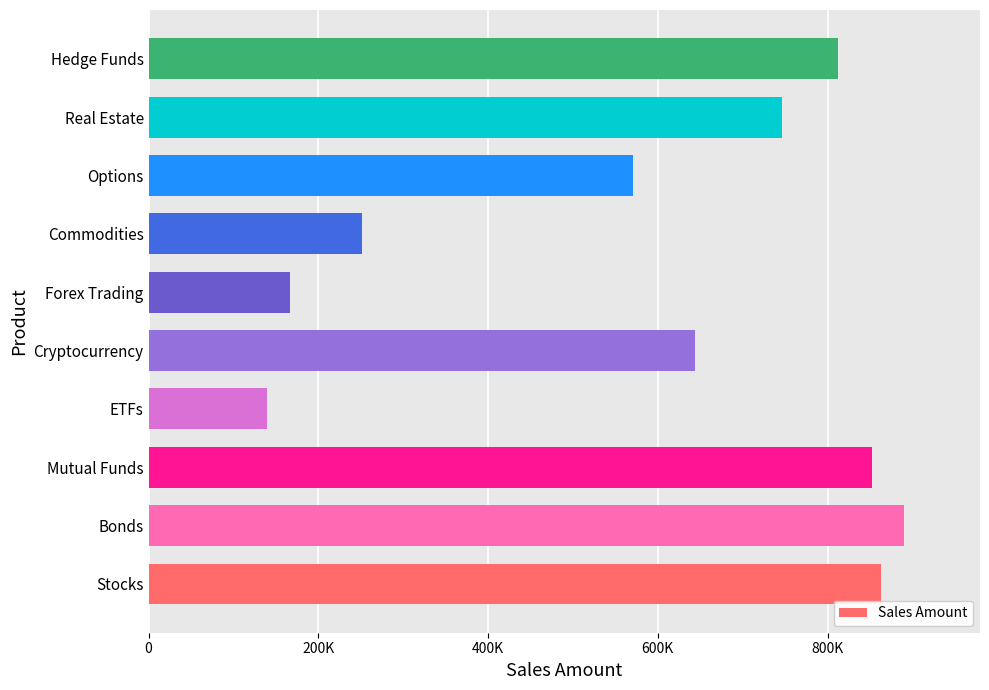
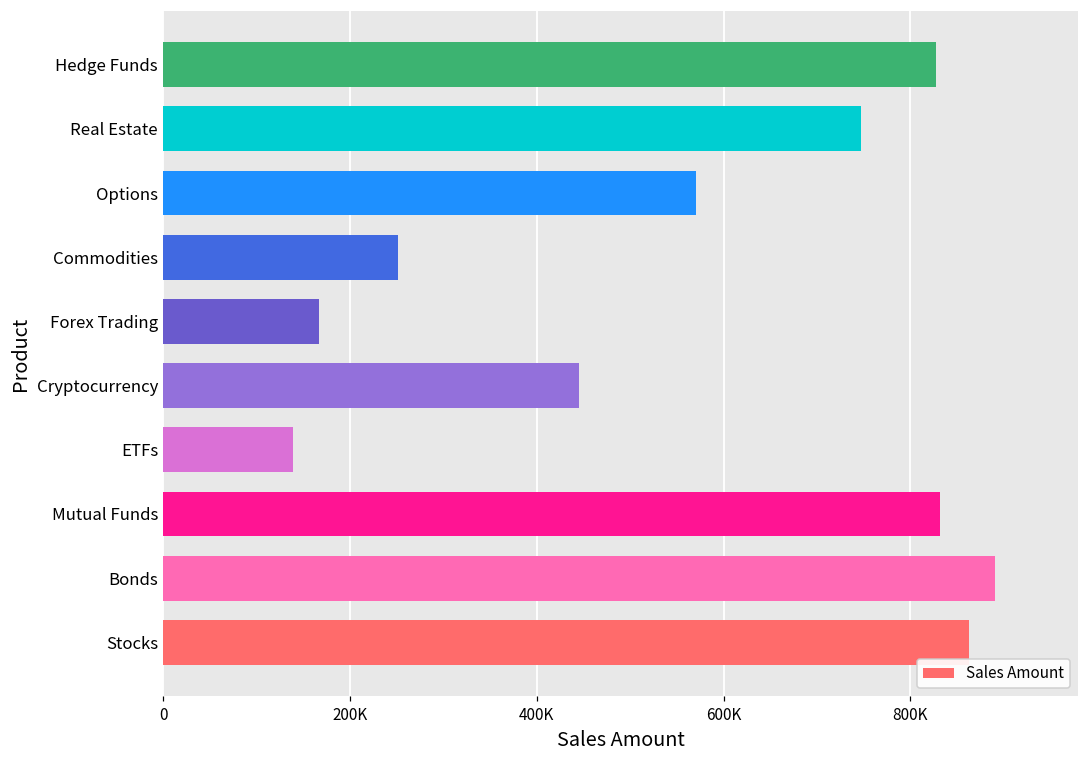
Hedge Funds: 810000 -> 830000
Cryptocurrency: 640000 -> 450000
Mutual Funds: 850000 -> 830000
